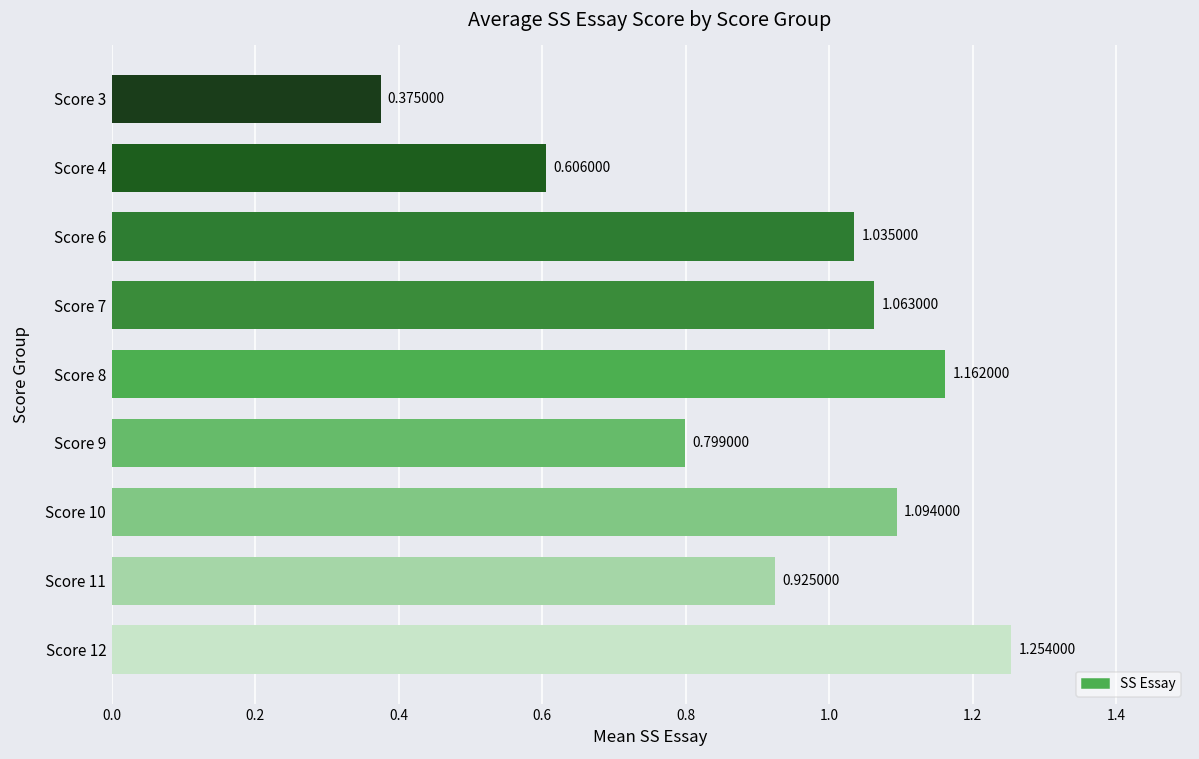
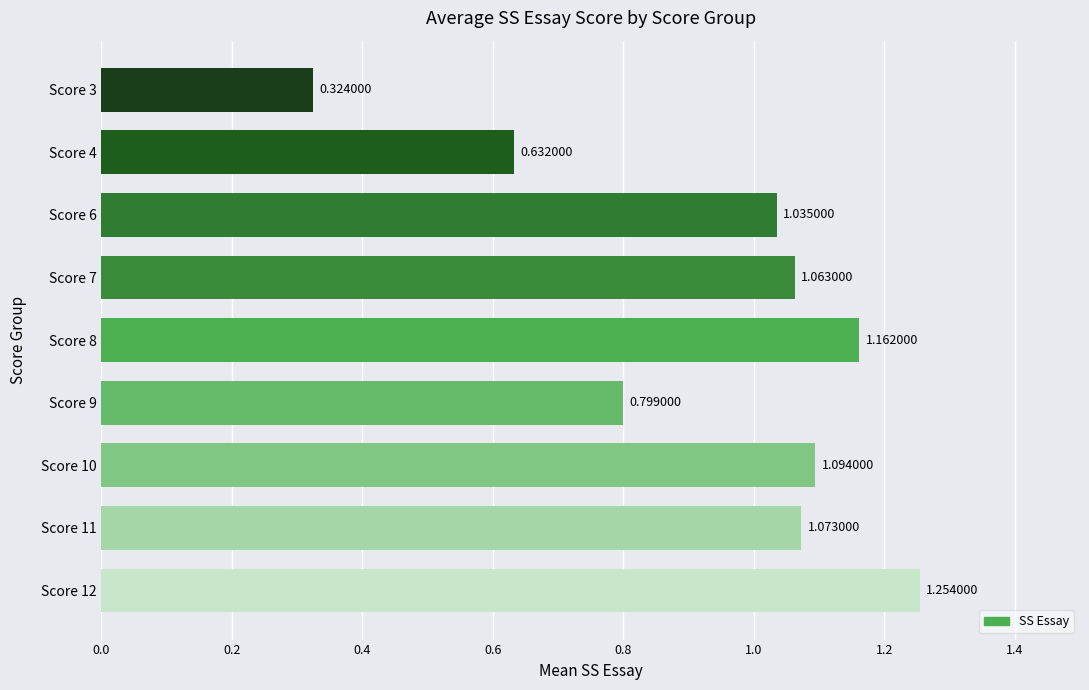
Score 3: 0.375000 -> 0.324000
Score 4: 0.606000 -> 0.632000
Score 11: 0.925000 -> 1.073000
